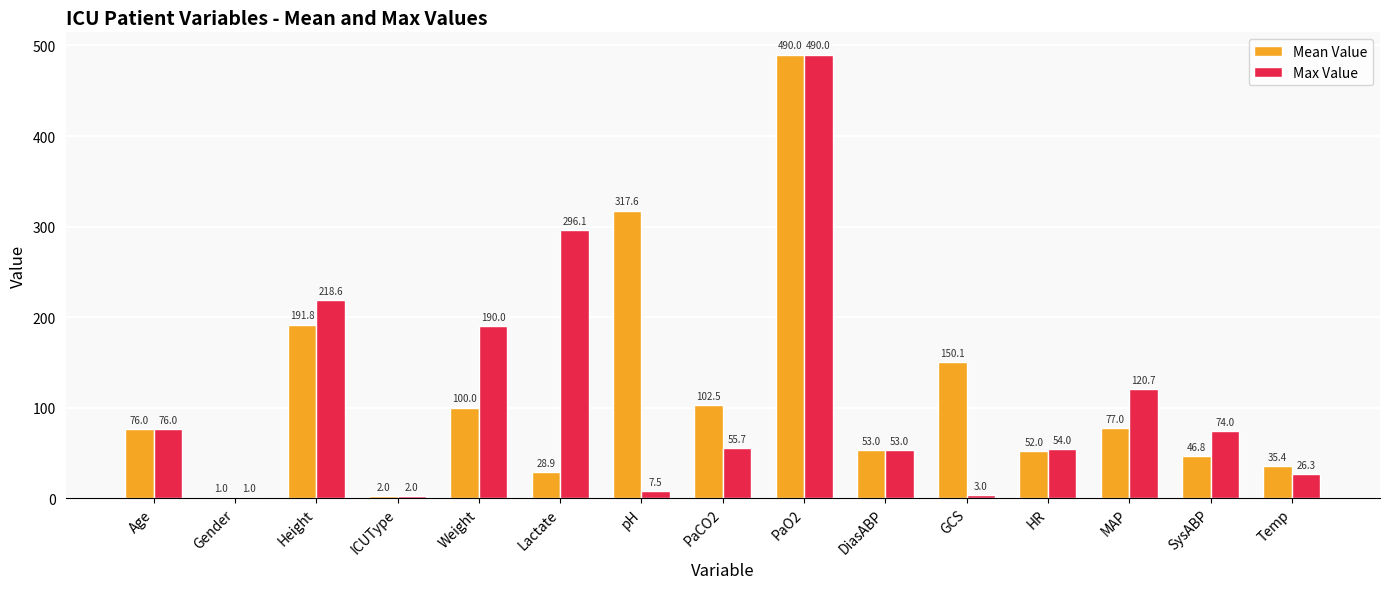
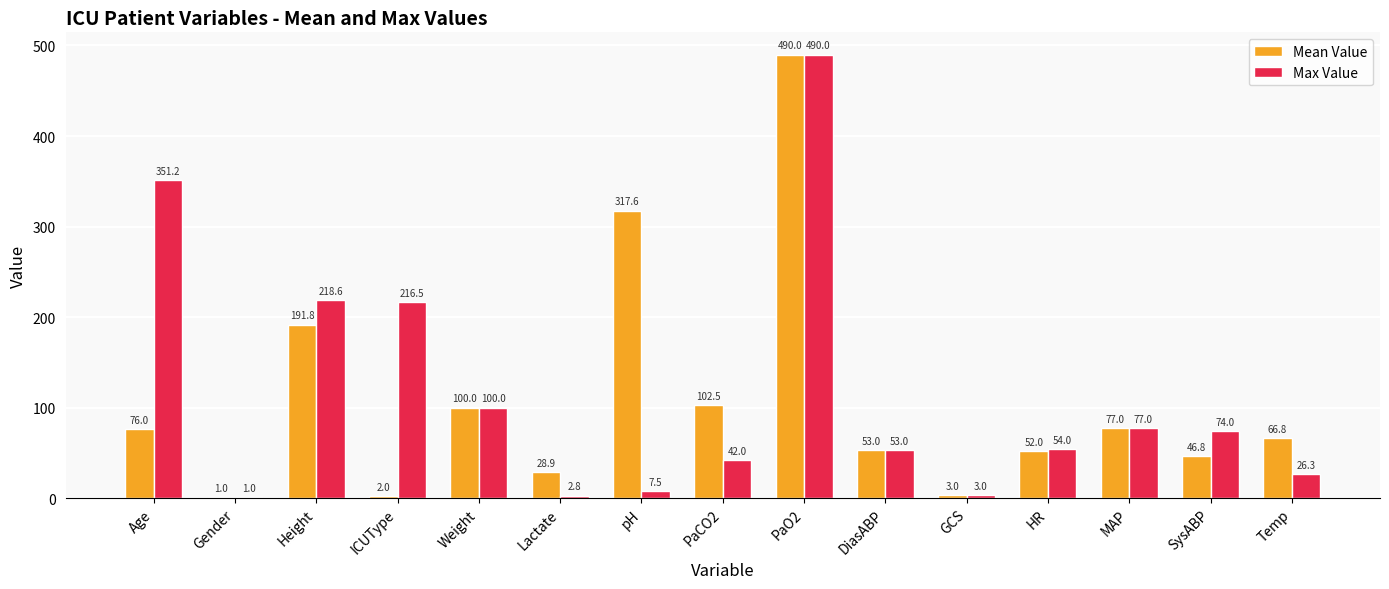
Max Value, Age: 76.0 -> 351.2
Max Value, ICUType: 2.0 -> 216.5
Max Value, Weight: 190.0 -> 100.0
Max Value, Lactate: 296.1 -> 2.8
Max Value, PaCO2: 55.7 -> 42.0
Mean Value, GCS: 150.1 -> 3.0
Max Value, MAP: 120.7 -> 77.0
Mean Value, Temp: 35.4 -> 66.8
